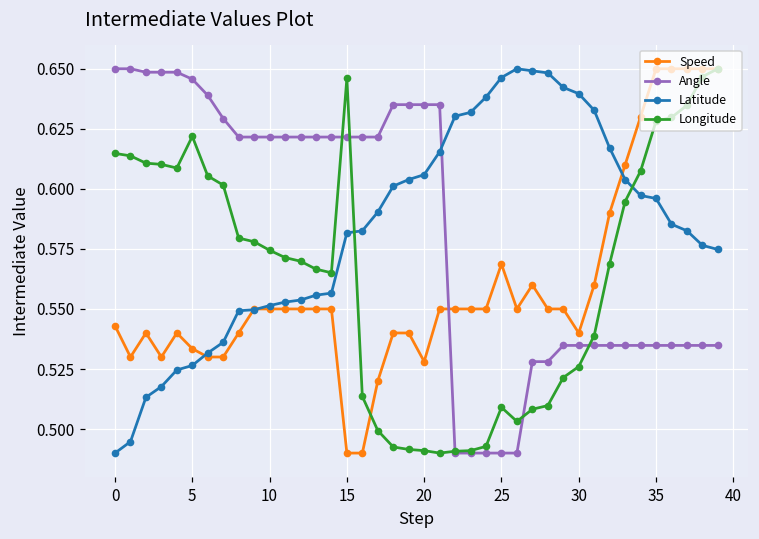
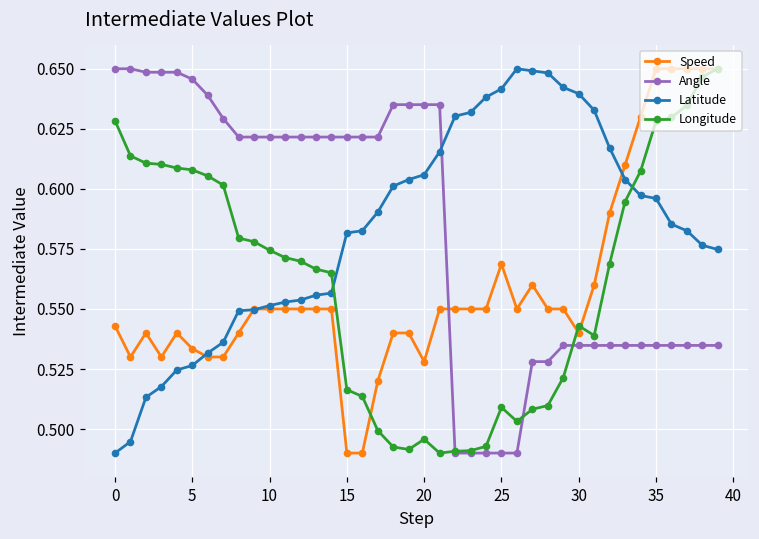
Longitude, 0: 0.615 -> 0.628
Longitude, 5: 0.622 -> 0.608
Longitude, 15: 0.646 -> 0.516
Longitude, 20: 0.491 -> 0.496
Latitude, 25: 0.646 -> 0.642
Longitude, 30: 0.526 -> 0.543
